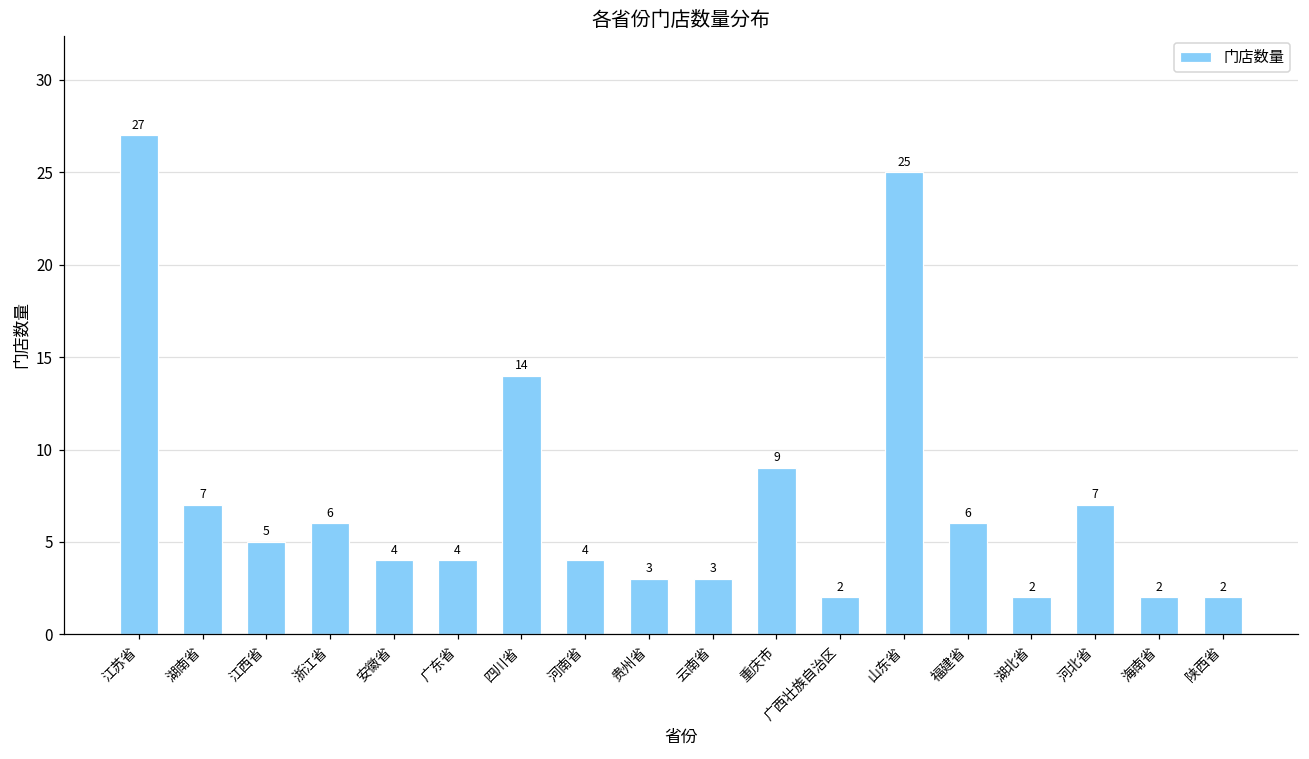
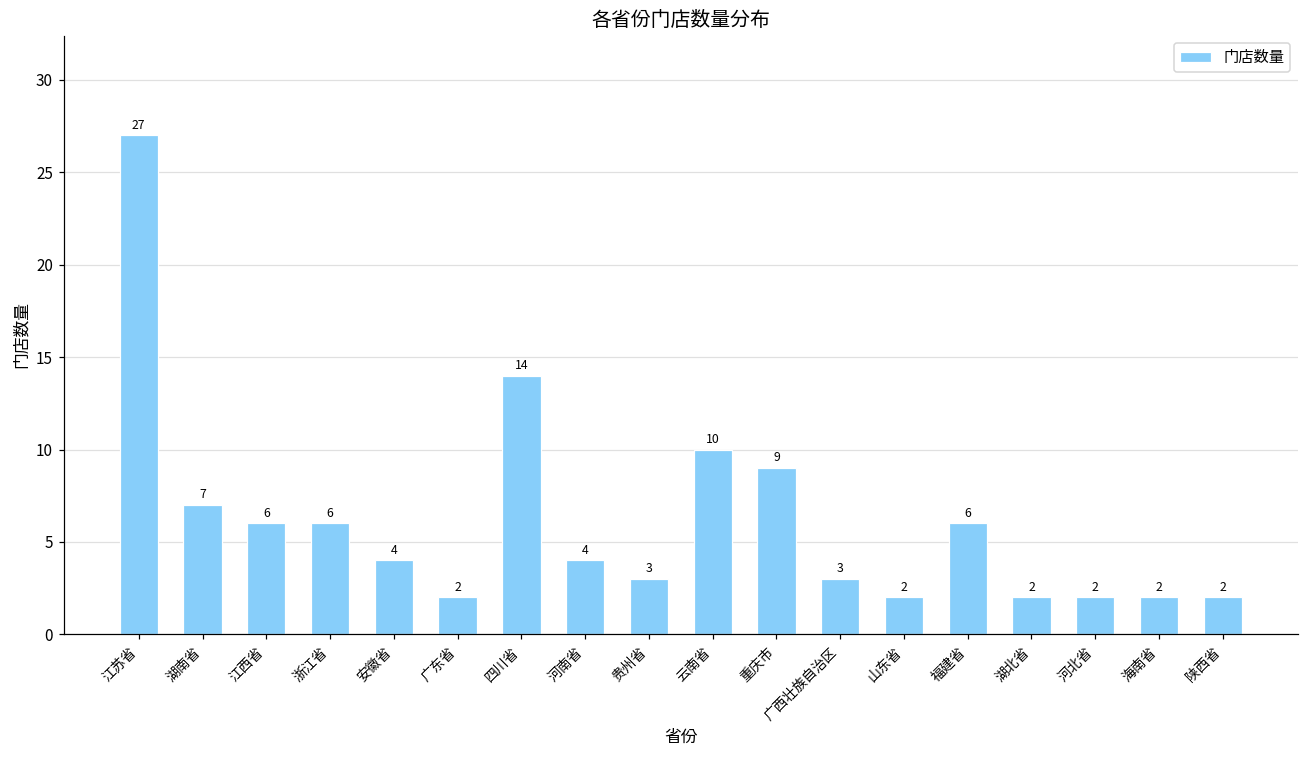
江西省: 5 -> 6
广东省: 4 -> 2
云南省: 3 -> 10
广西壮族自治区: 2 -> 3
山东省: 25 -> 2
河北省: 7 -> 2
